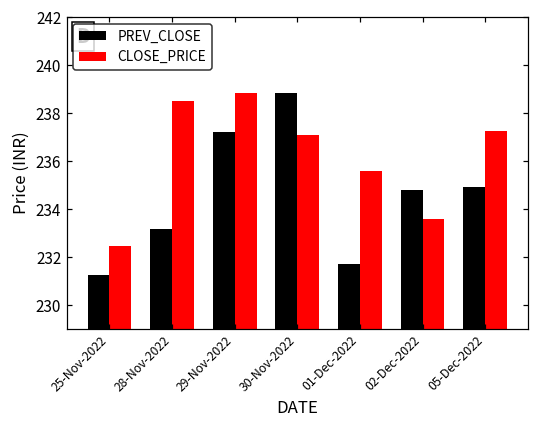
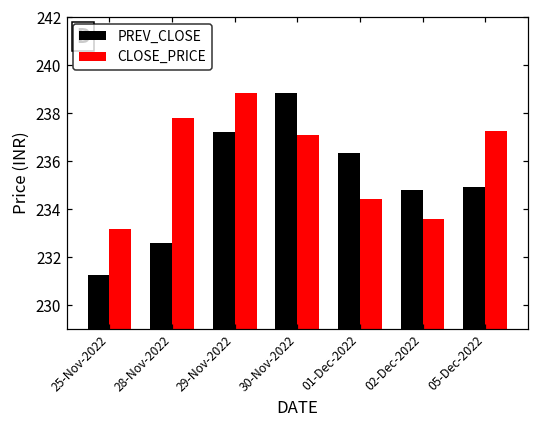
CLOSE_PRICE, 25-Nov-2022: 232.5 -> 233.2
PREV_CLOSE, 28-Nov-2022: 233.2 -> 232.6
CLOSE_PRICE, 28-Nov-2022: 238.5 -> 237.8
PREV_CLOSE, 01-Dec-2022: 231.7 -> 236.4
CLOSE_PRICE, 01-Dec-2022: 235.6 -> 234.4
